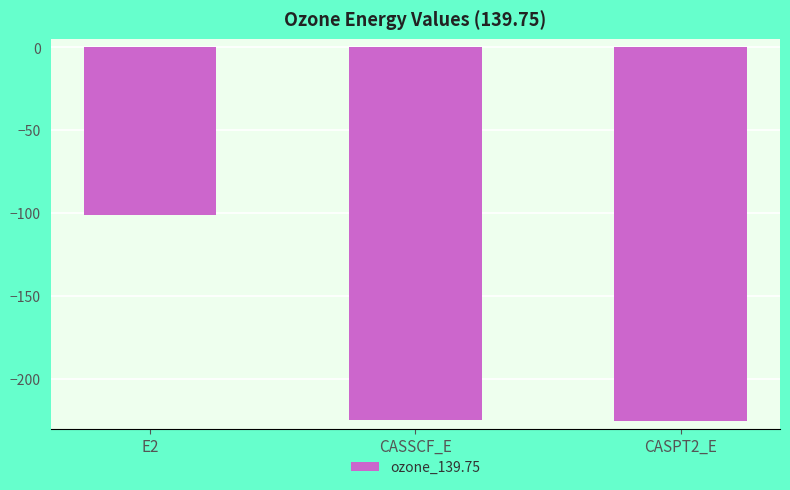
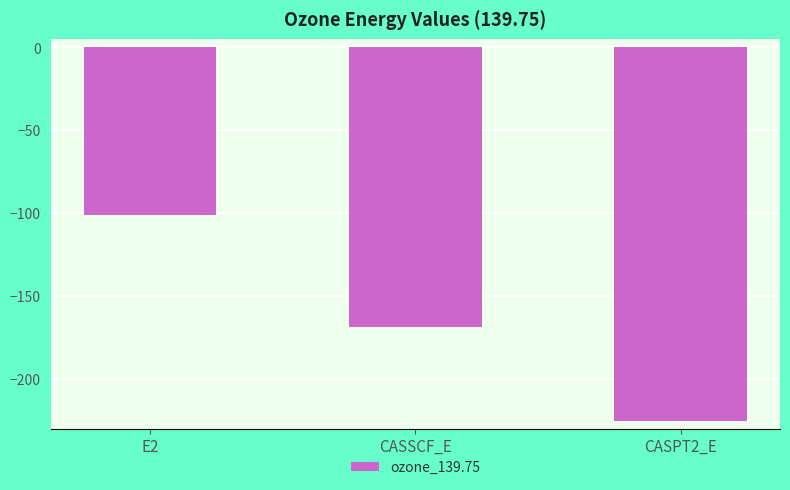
CASSCF_E: -225 -> -169
